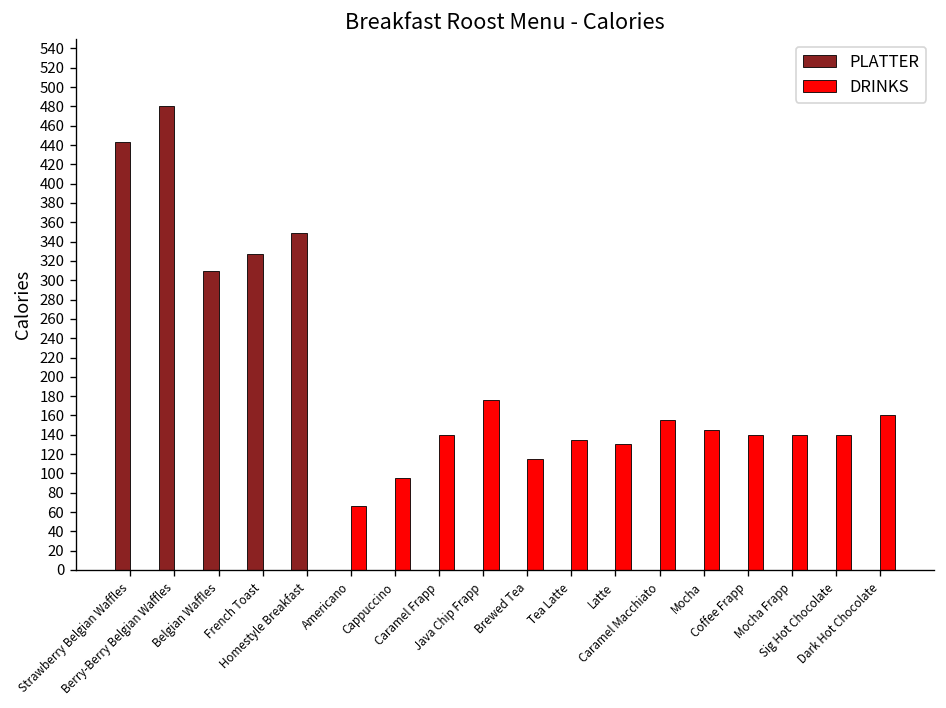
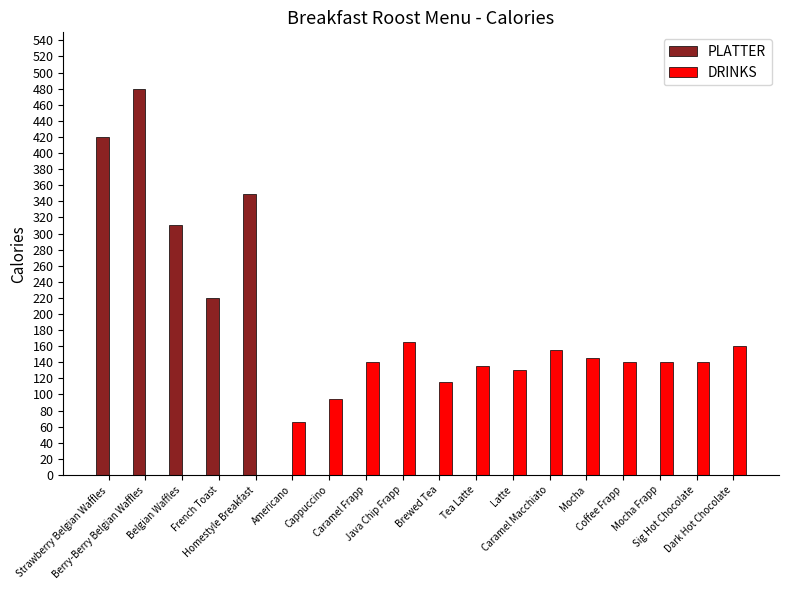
PLATTER, Strawberry Belgian Waffles: 440 -> 420
PLATTER, French Toast: 330 -> 220
DRINKS, Java Chip Frapp: 180 -> 170
